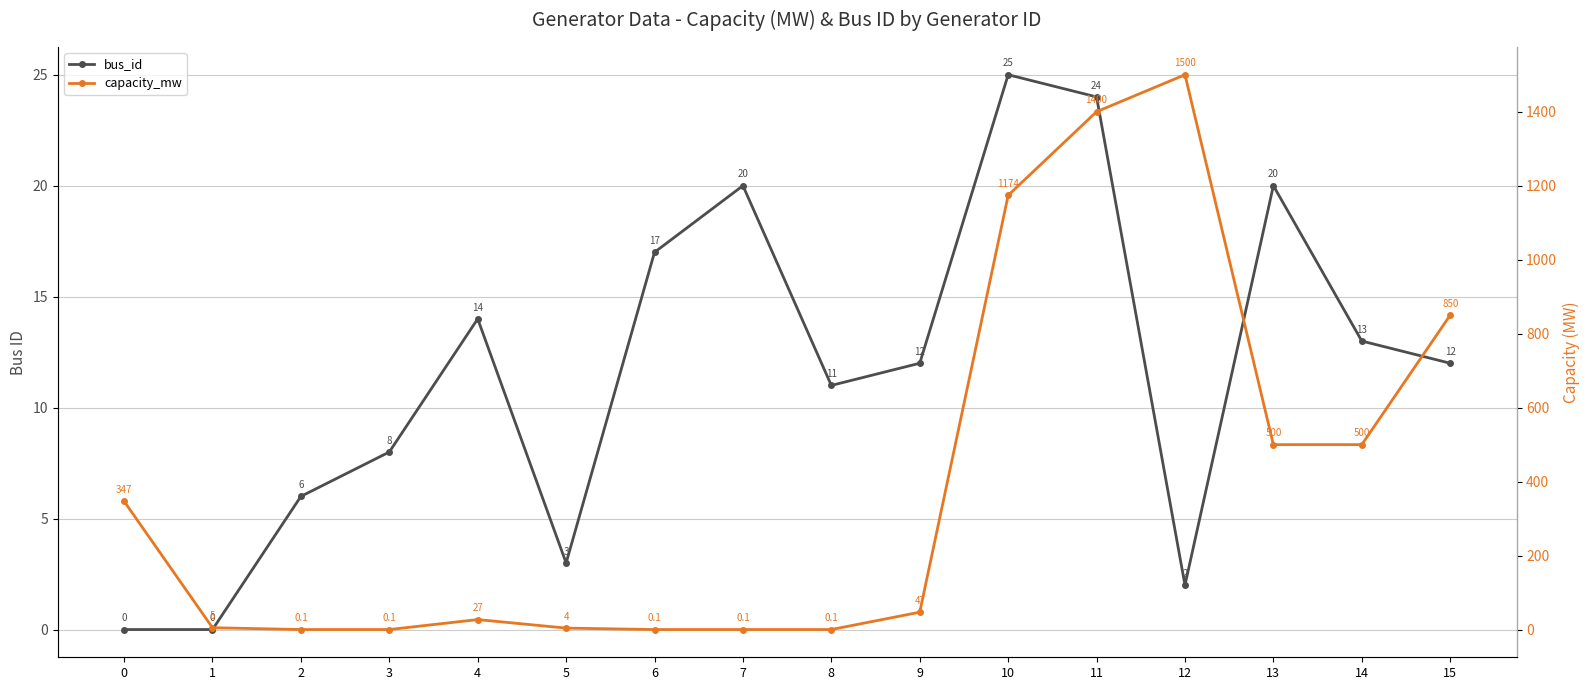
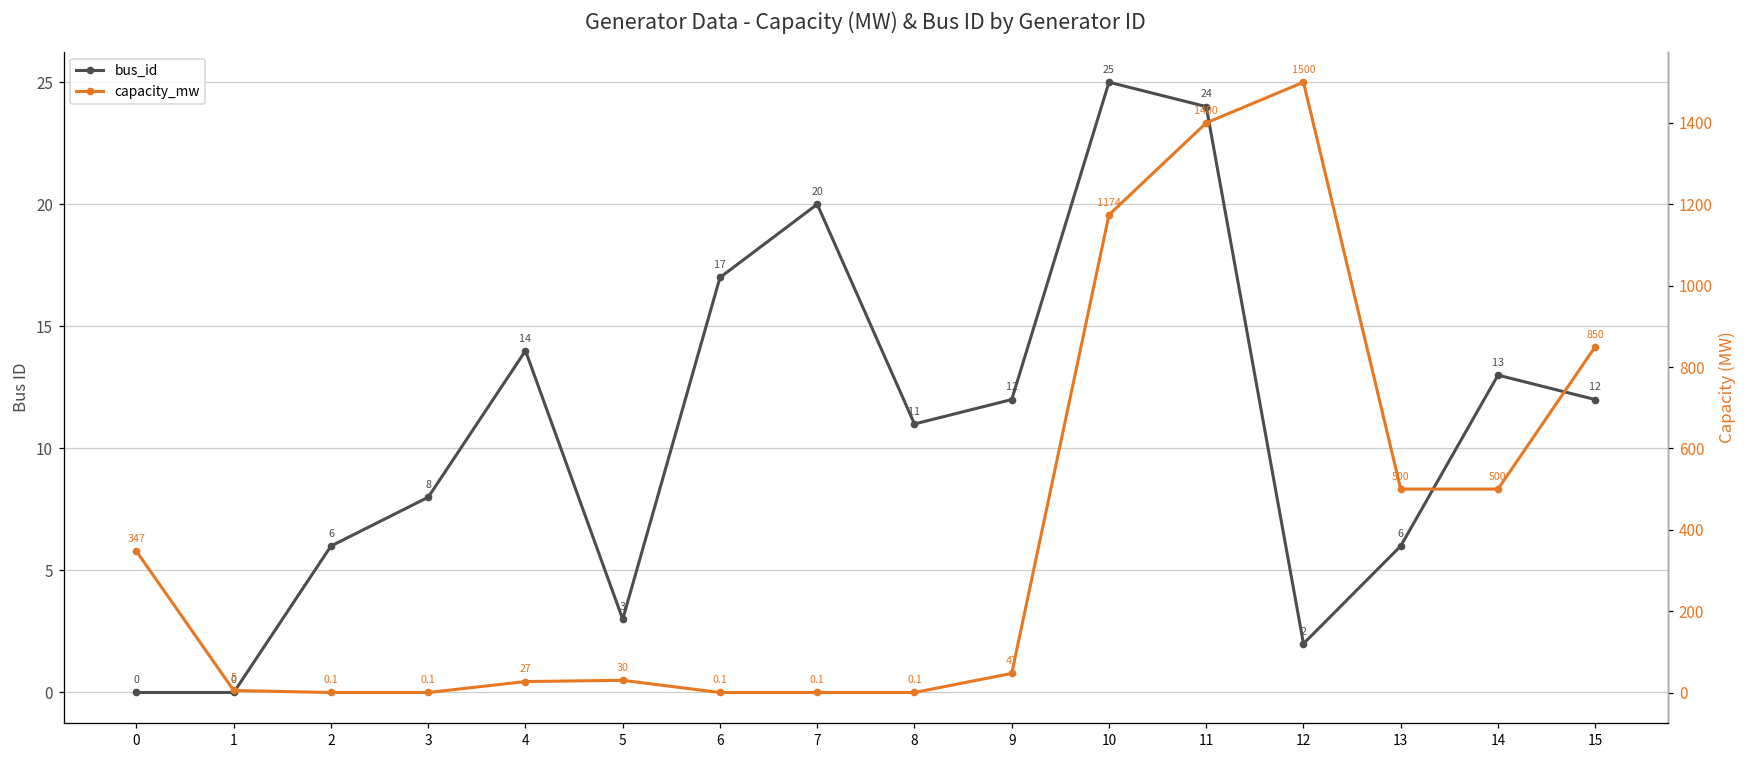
bus_id, 13: 20 -> 6
capacity_mw, 5: 4 -> 30
